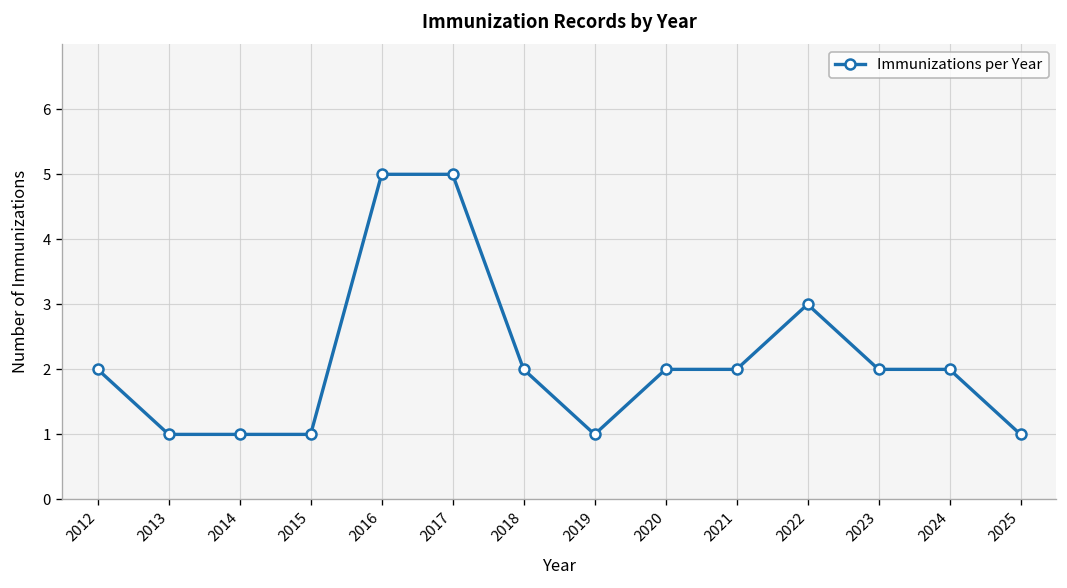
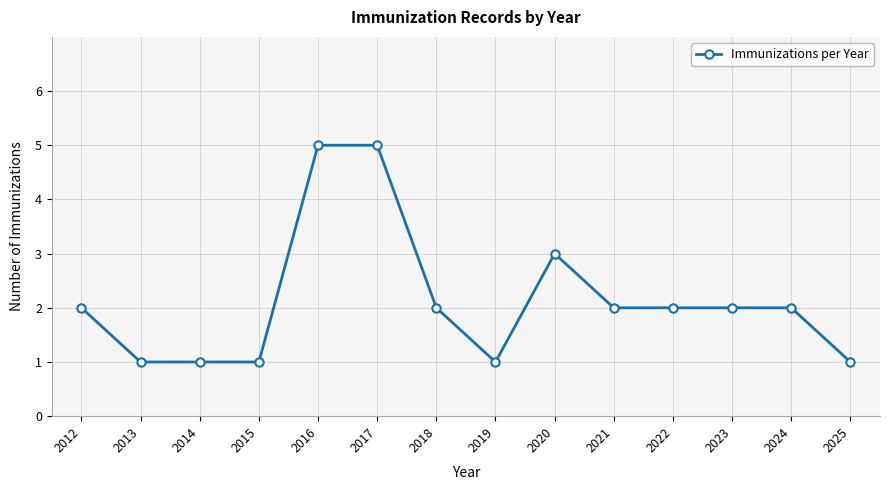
2020: 2 -> 3
2022: 3 -> 2
